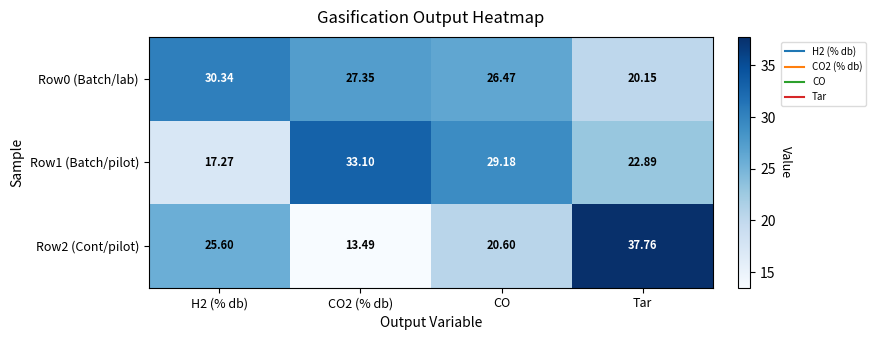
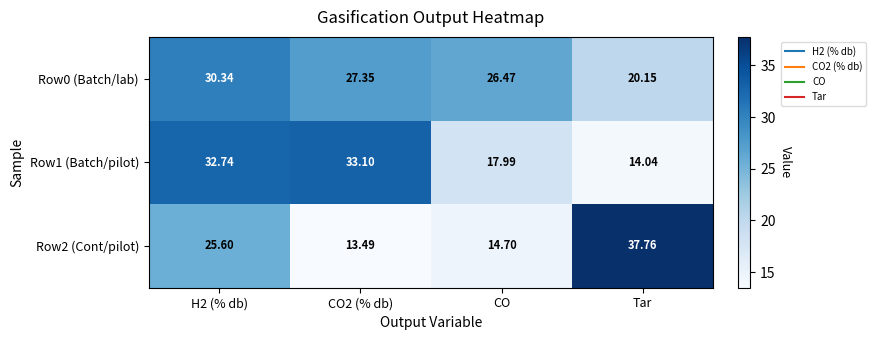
Row1 (Batch/pilot), H2 (% db): 17.27 -> 32.74
Row1 (Batch/pilot), CO: 29.18 -> 17.99
Row1 (Batch/pilot), Tar: 22.89 -> 14.04
Row2 (Cont/pilot), CO: 20.60 -> 14.70
